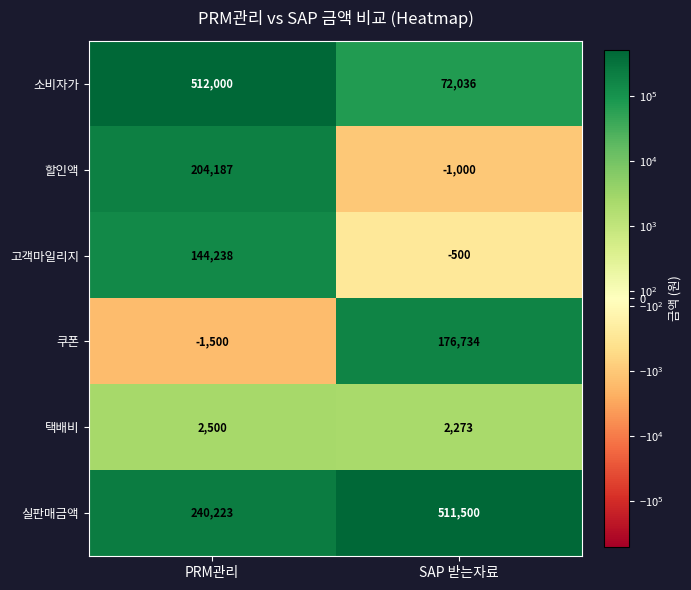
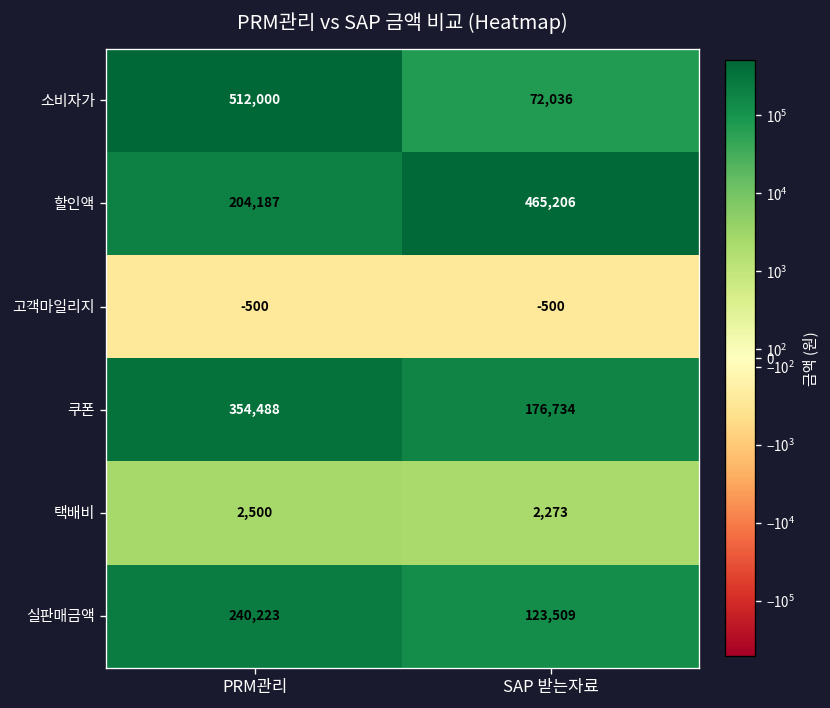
할인액, SAP 받는자료: -1,000 -> 465,206
고객마일리지, PRM관리: 144,238 -> -500
쿠폰, PRM관리: -1,500 -> 354,488
실판매금액, SAP 받는자료: 511,500 -> 123,509
